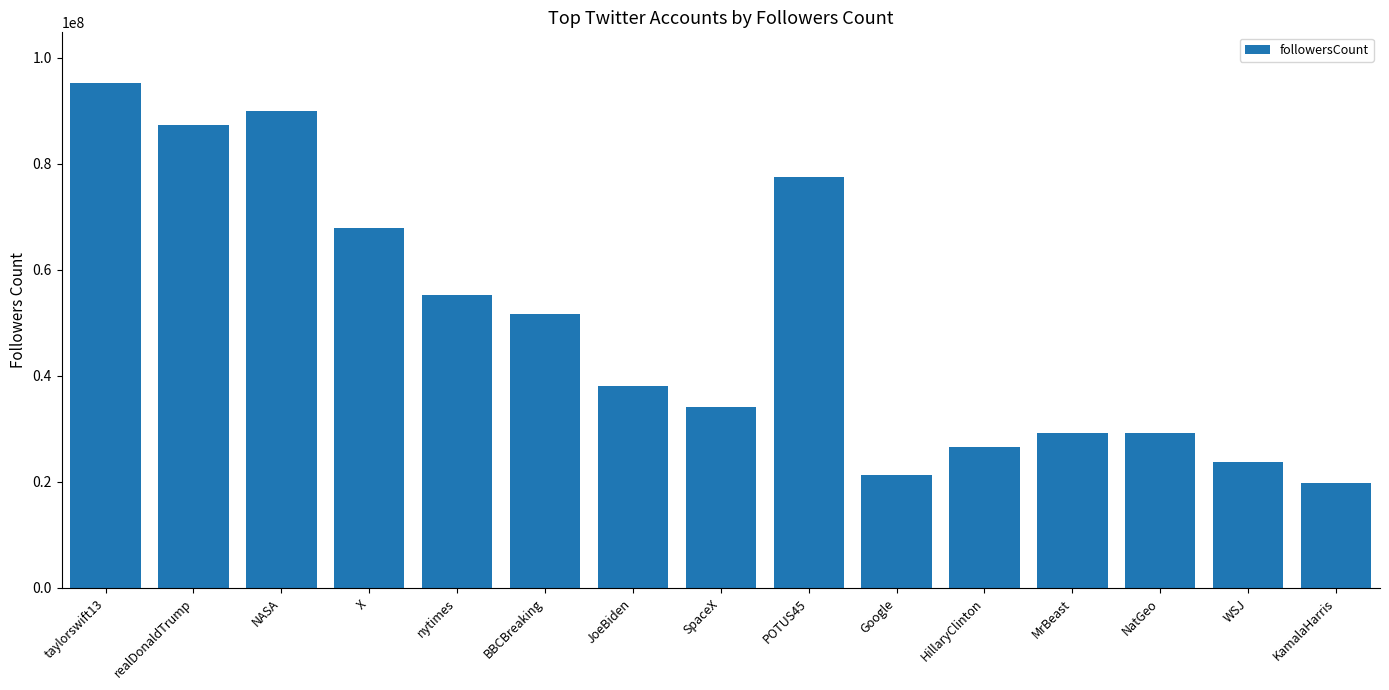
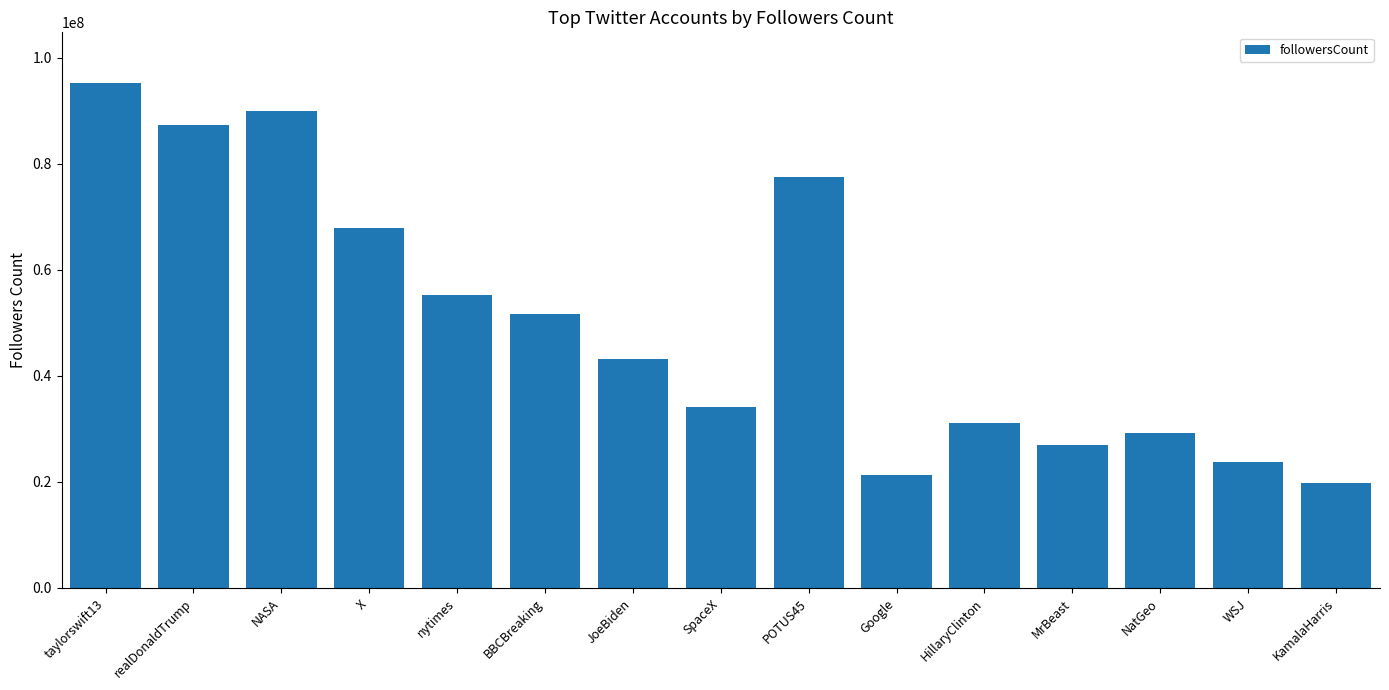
JoeBiden: 38000000 -> 43000000
HillaryClinton: 27000000 -> 31000000
MrBeast: 29000000 -> 27000000
